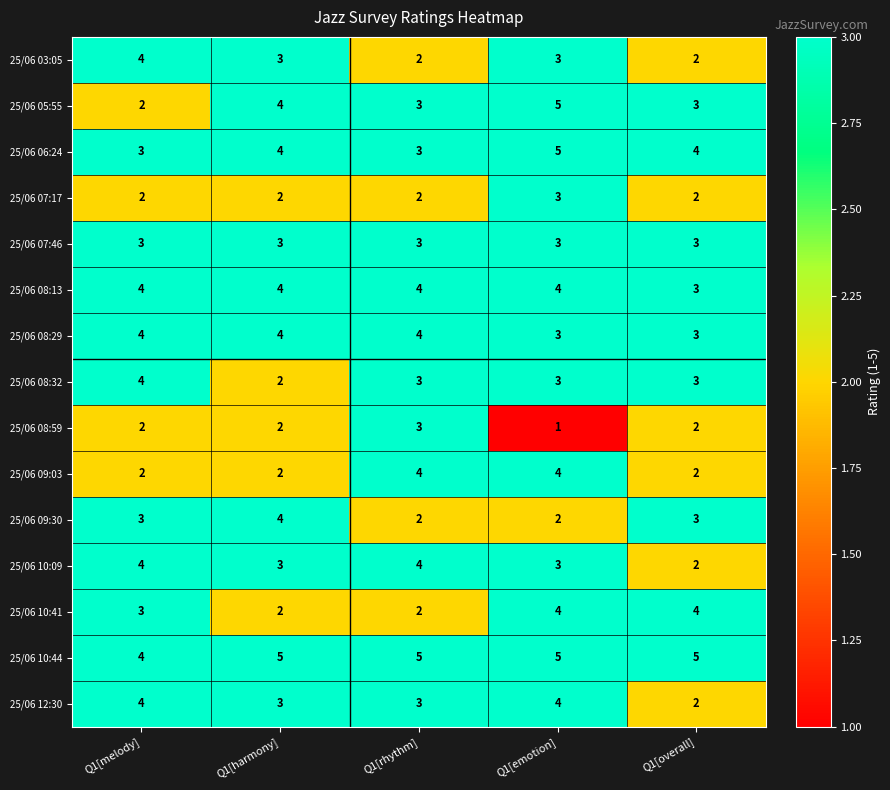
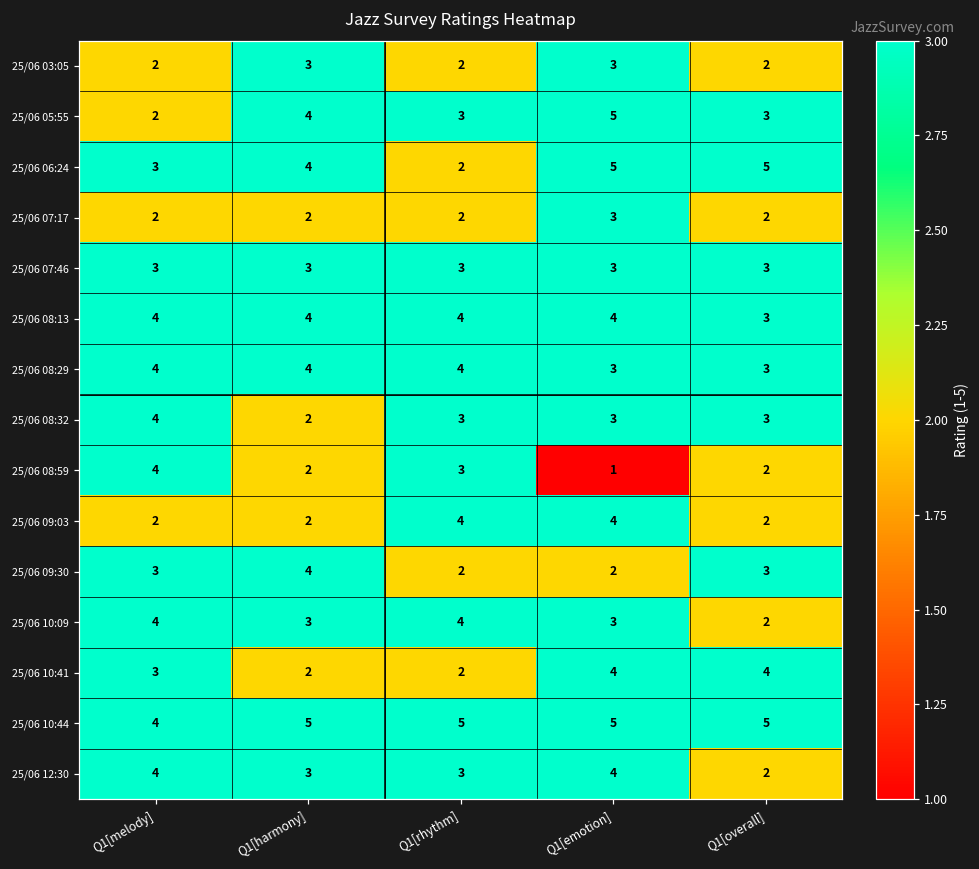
25/06 03:05, Q1[melody]: 4 -> 2
25/06 06:24, Q1[rhythm]: 3 -> 2
25/06 06:24, Q1[overall]: 4 -> 5
25/06 08:59, Q1[melody]: 2 -> 4
